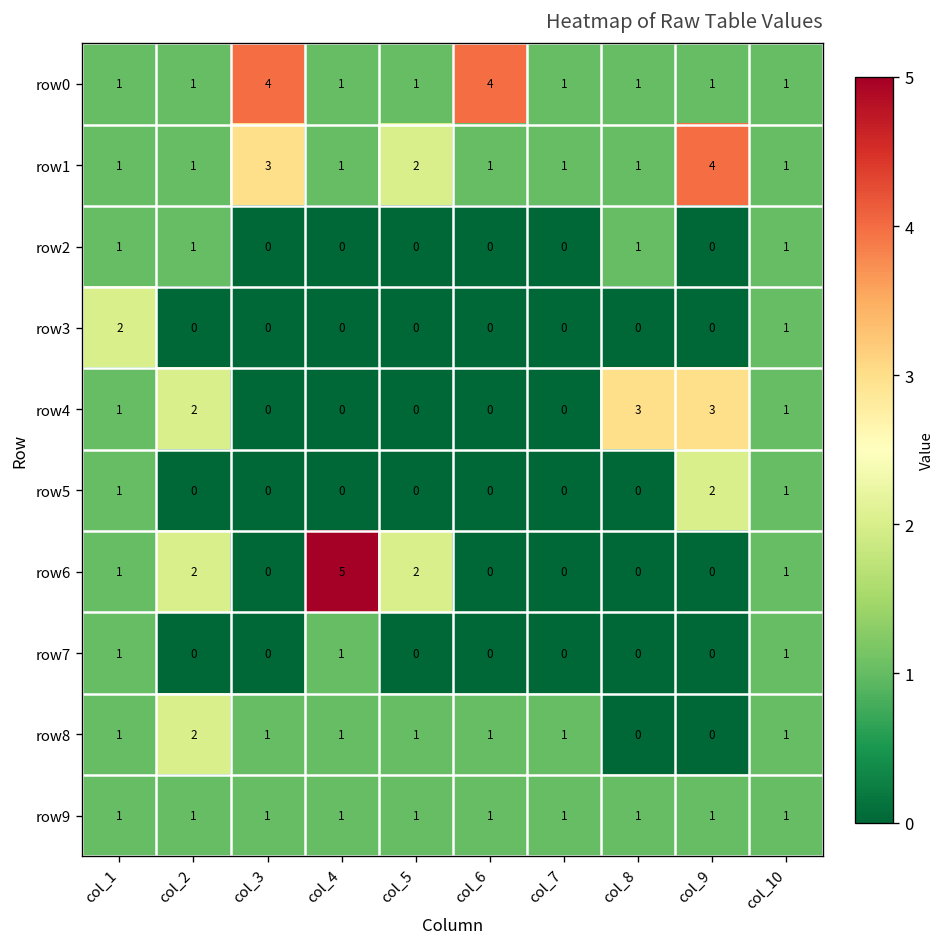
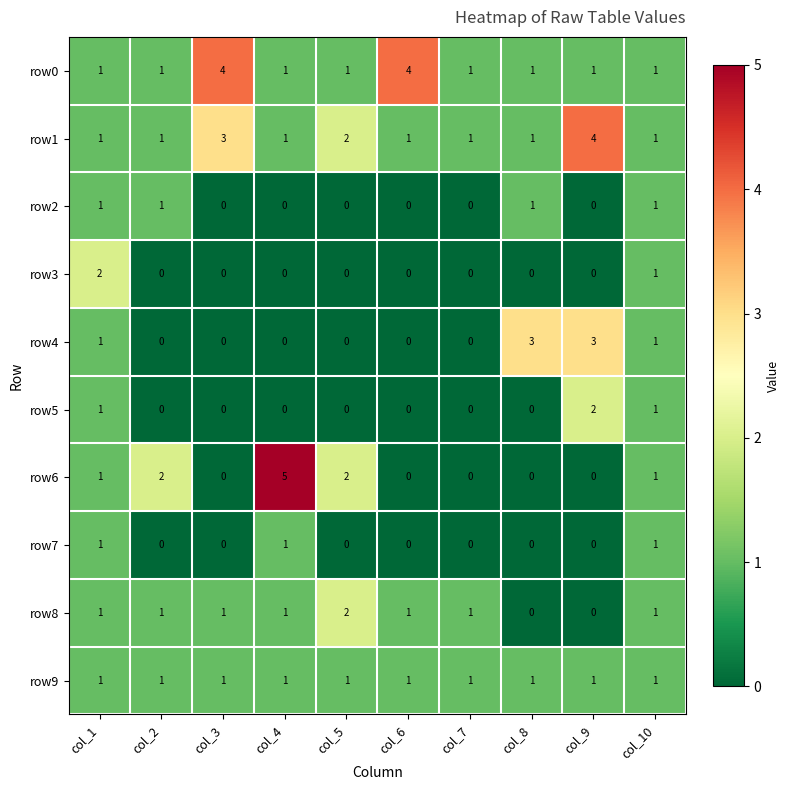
row4, col_2: 2 -> 0
row8, col_2: 2 -> 1
row8, col_5: 1 -> 2
